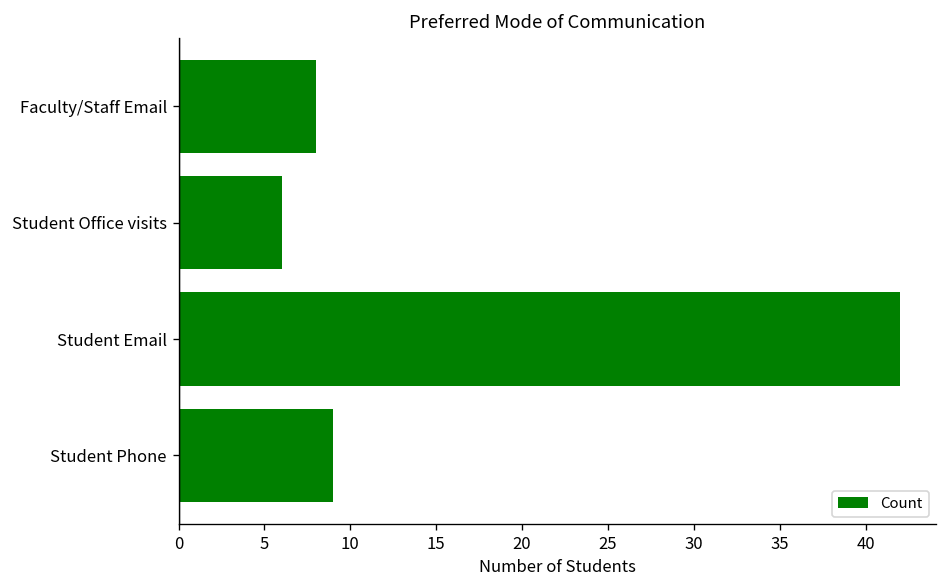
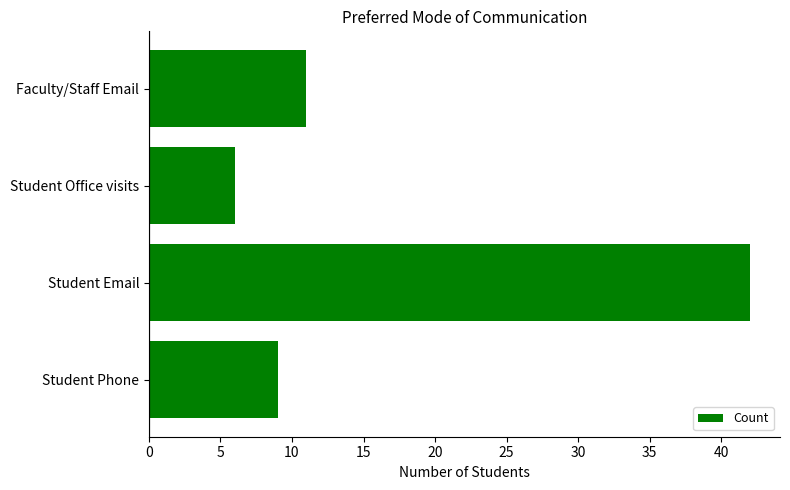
Faculty/Staff Email: 8 -> 11
